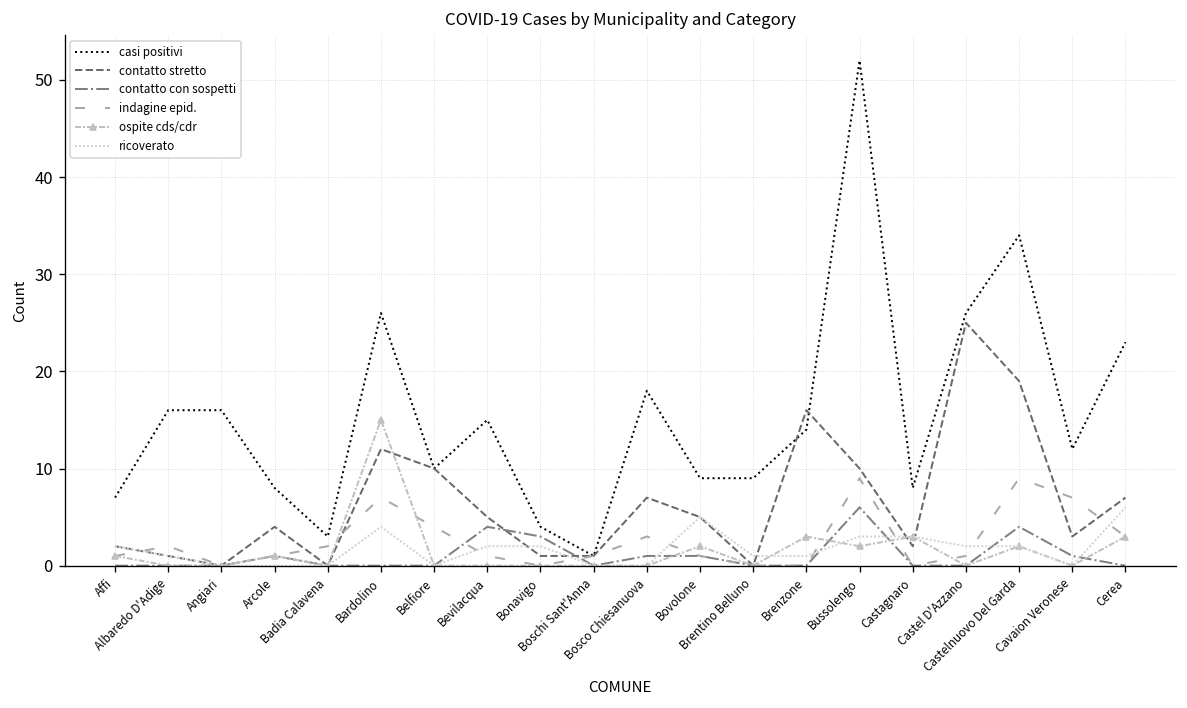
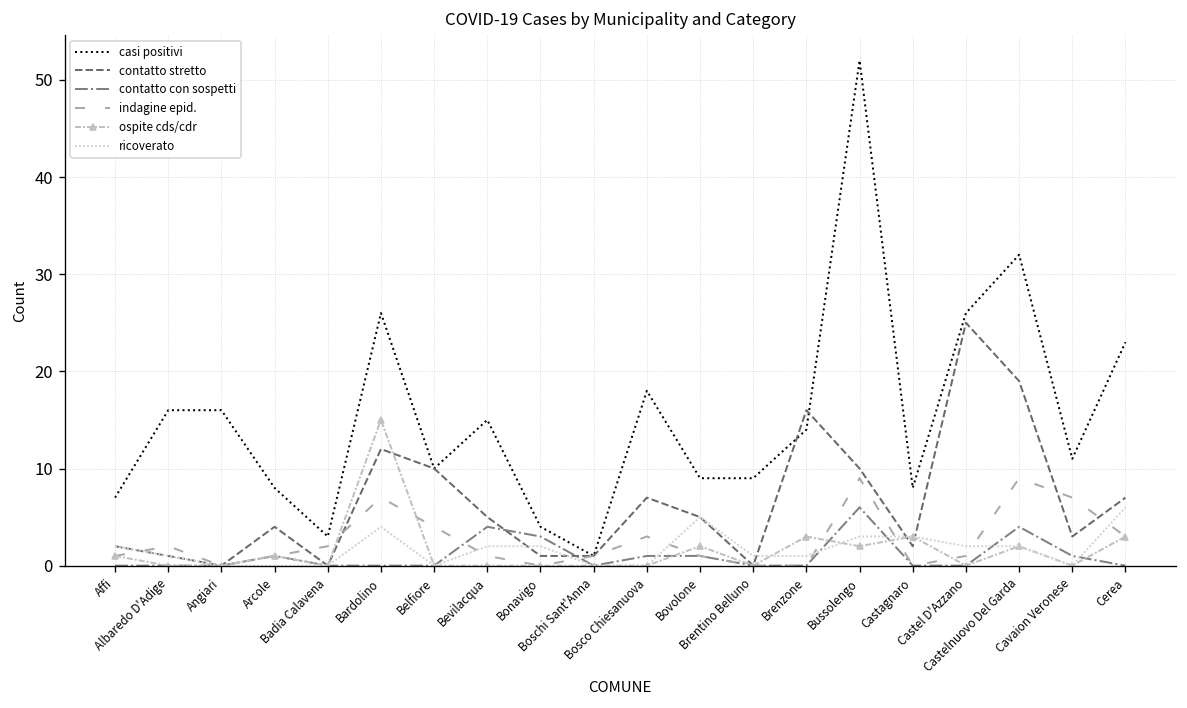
casi positivi, Castelnuovo Del Garda: 34 -> 32
casi positivi, Cavaion Veronese: 12 -> 11
